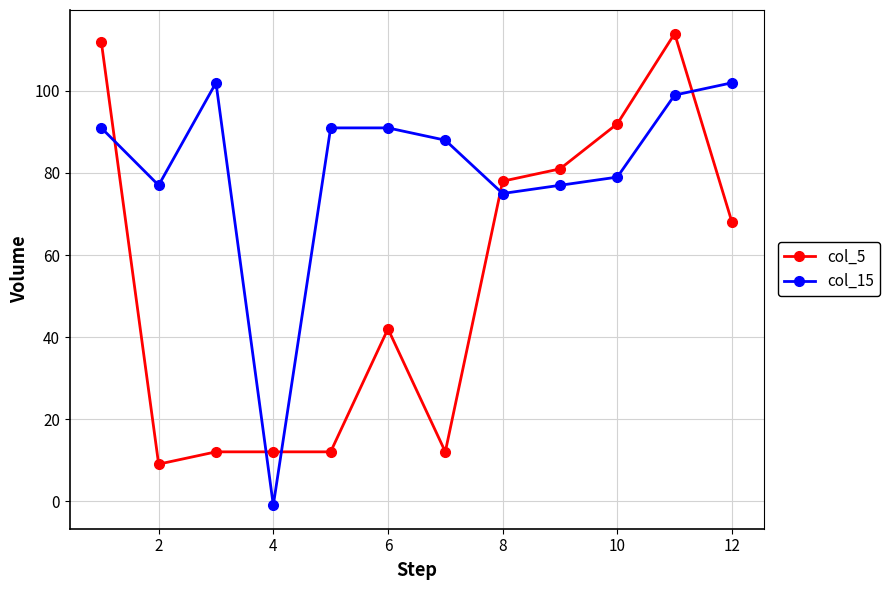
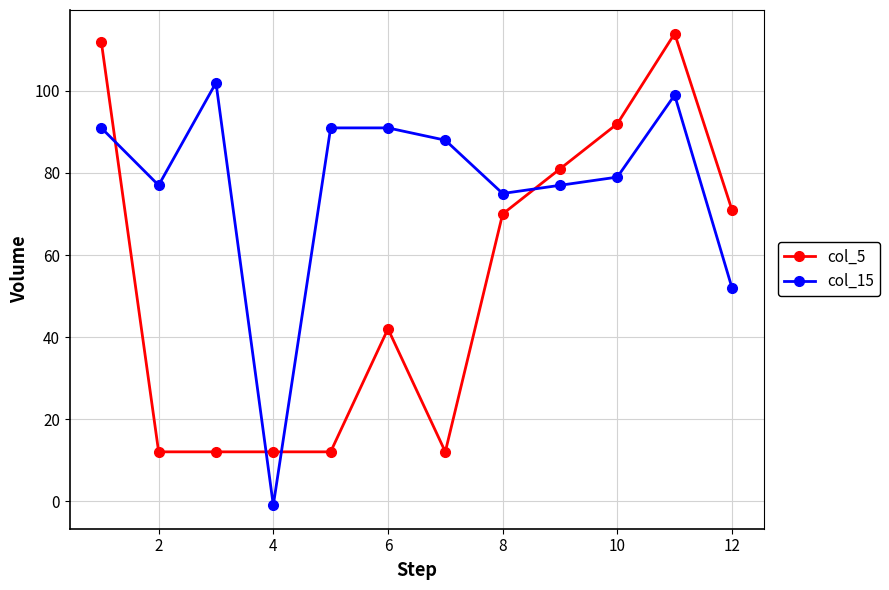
col_5, 2: 9 -> 12
col_5, 8: 78 -> 70
col_5, 12: 68 -> 71
col_15, 12: 102 -> 52
